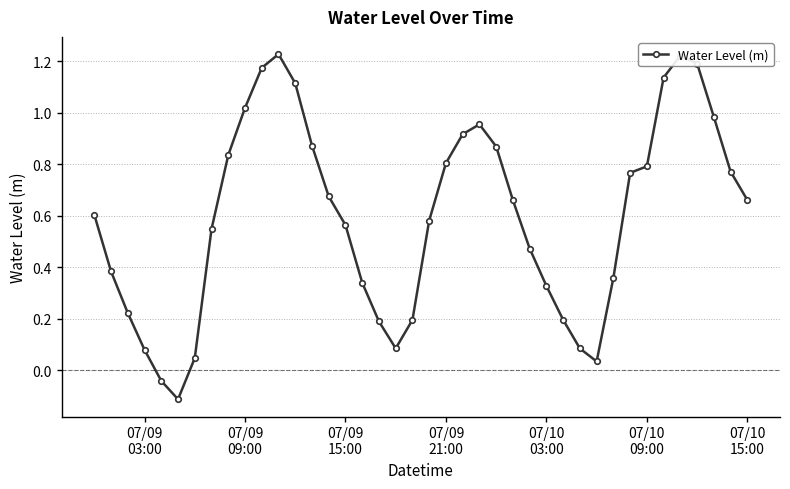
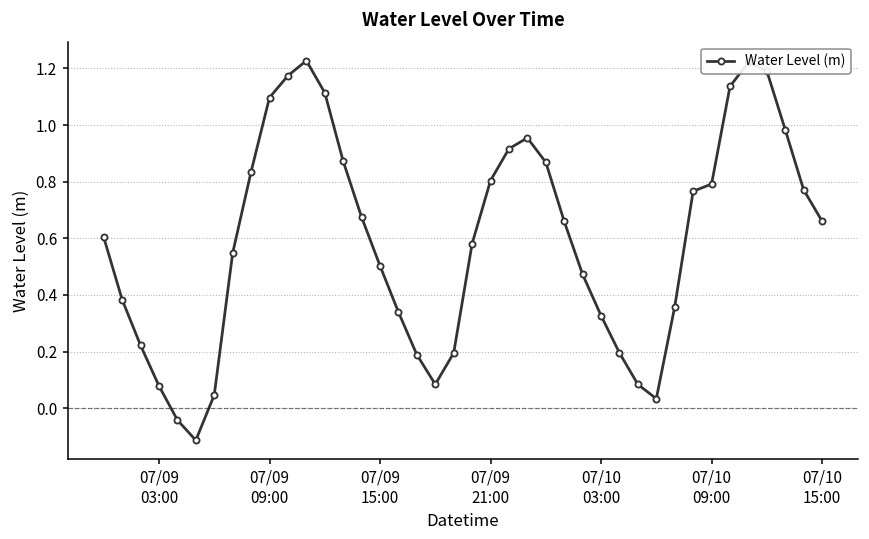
07/09 09:00: 1.02 -> 1.10
07/09 15:00: 0.56 -> 0.50
